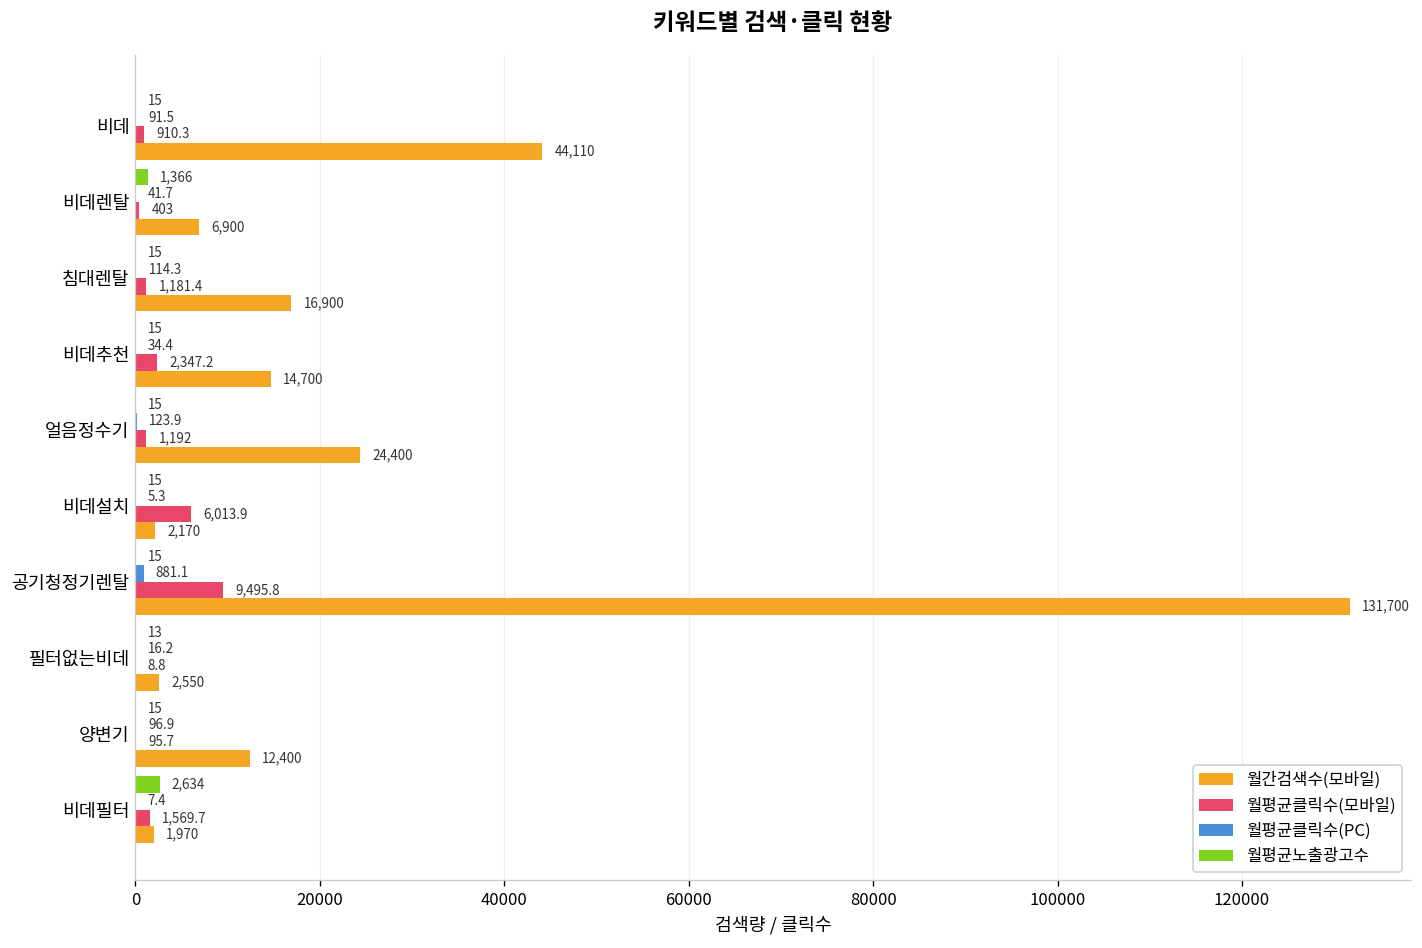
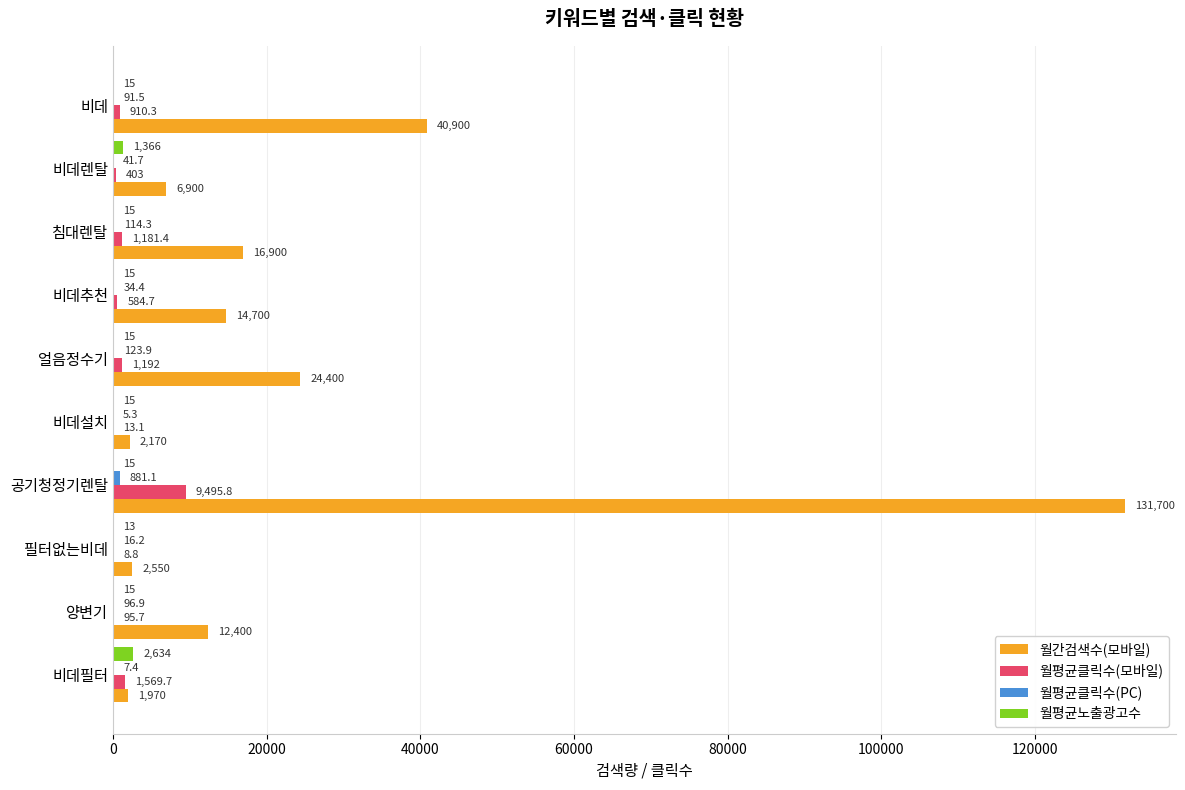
월간검색수(모바일), 비데: 44,110 -> 40,900
월평균클릭수(모바일), 비데추천: 2,347.2 -> 584.7
월평균클릭수(모바일), 비데설치: 6,013.9 -> 13.1
